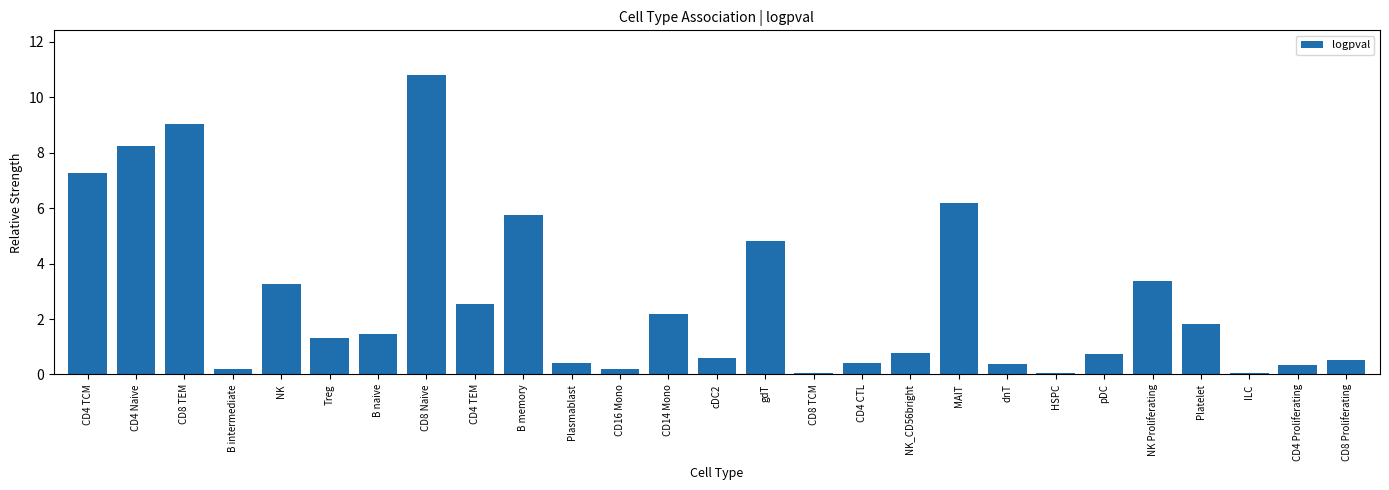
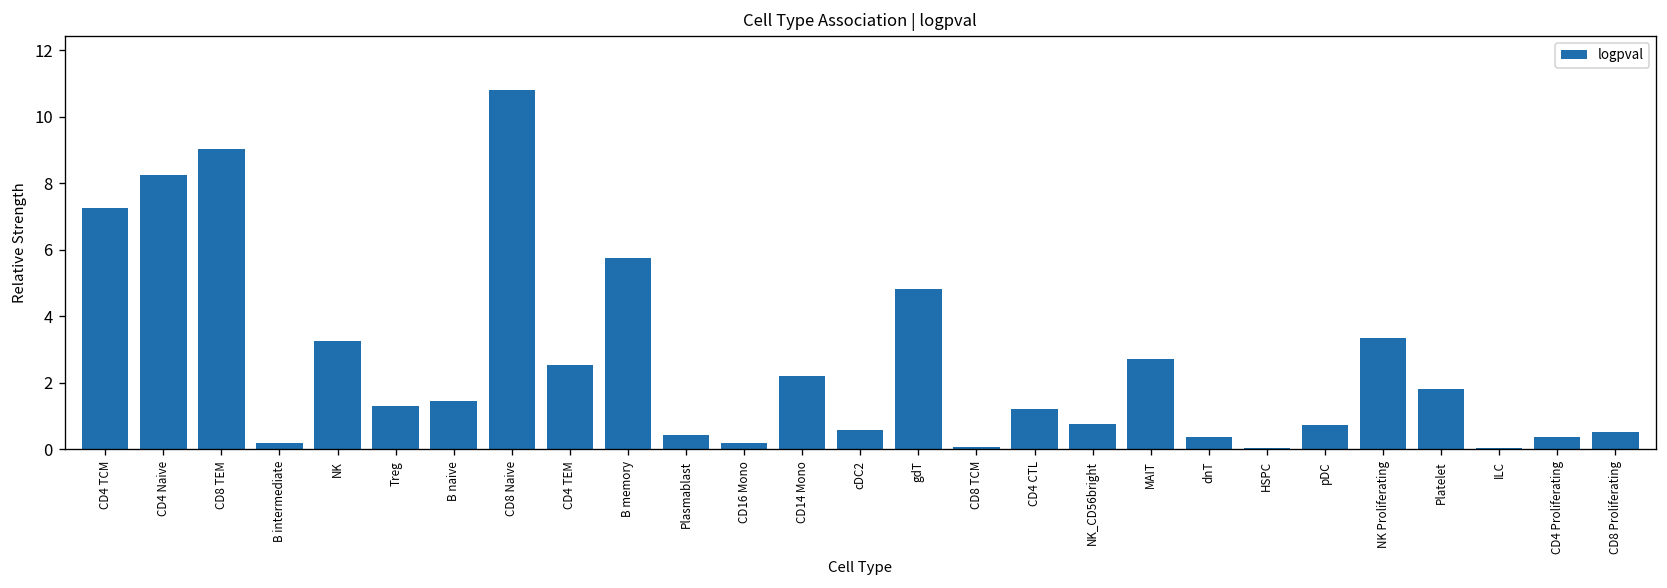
CD4 CTL: 0.4 -> 1.2
MAIT: 6.2 -> 2.7
